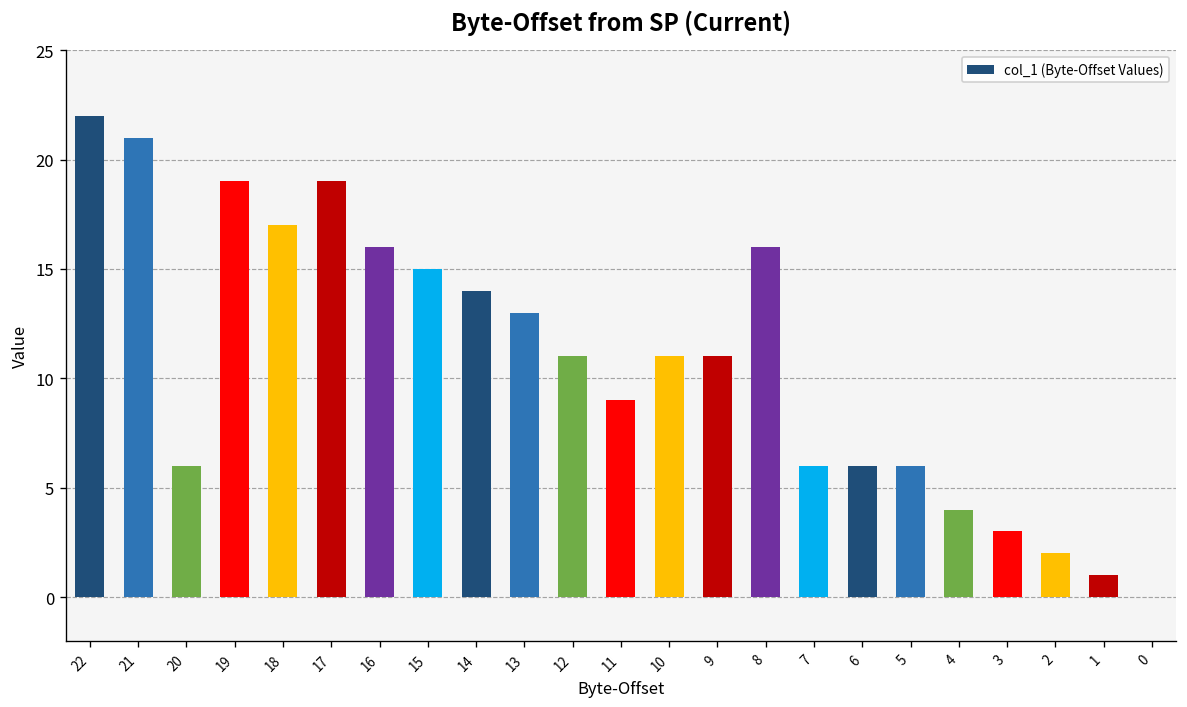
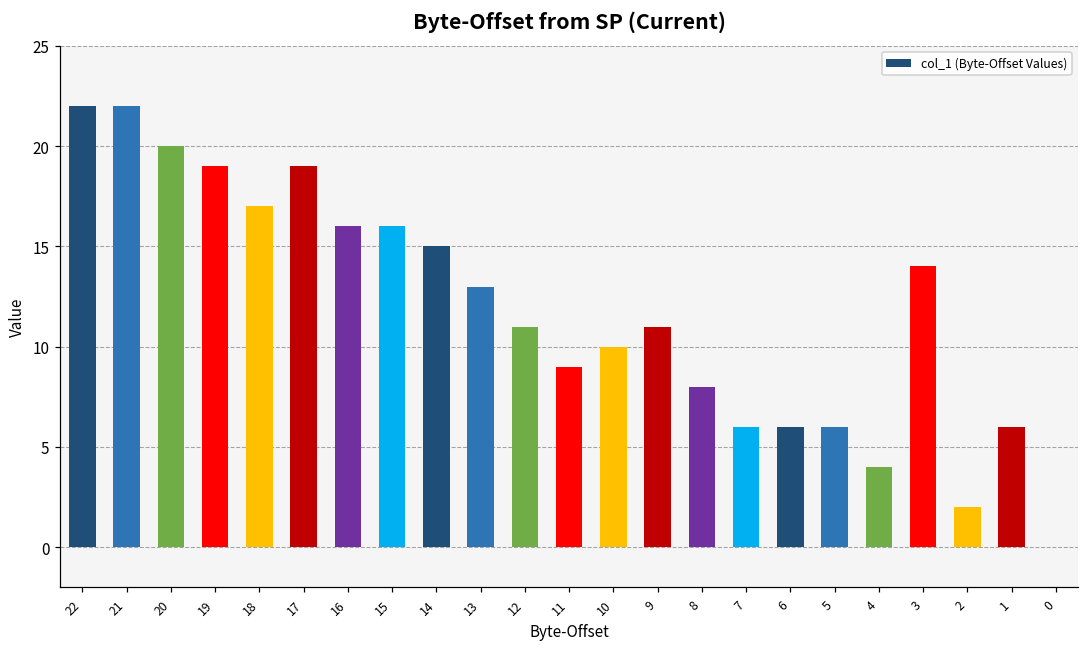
21: 21 -> 22
20: 6 -> 20
15: 15 -> 16
14: 14 -> 15
10: 11 -> 10
8: 16 -> 8
3: 3 -> 14
1: 1 -> 6
